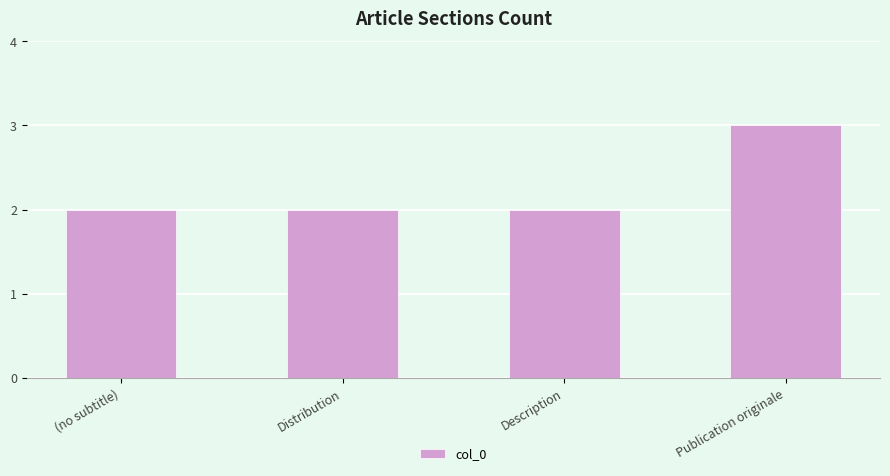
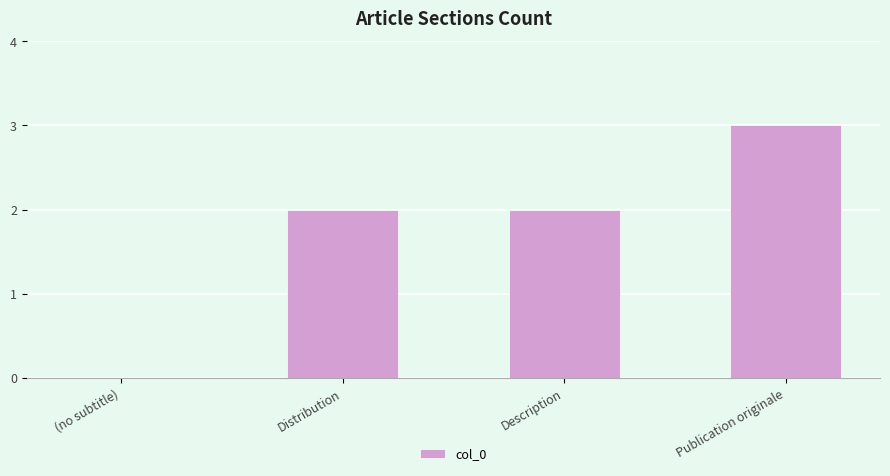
(no subtitle): 2 -> 0
